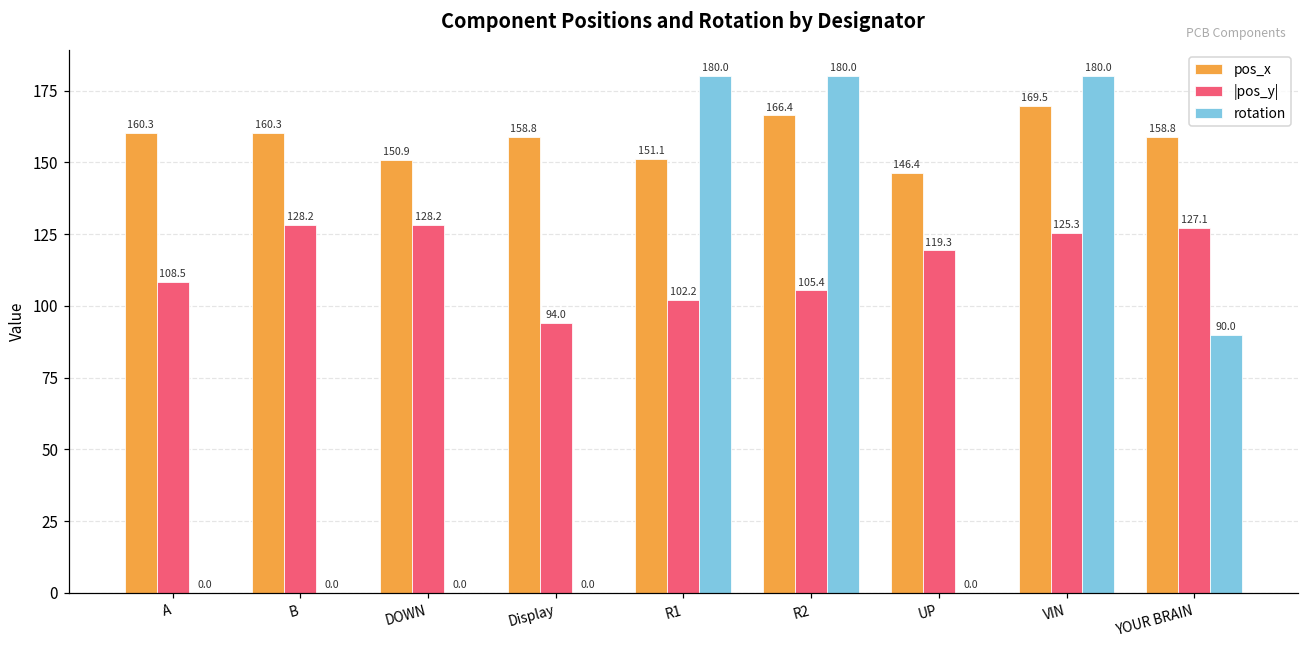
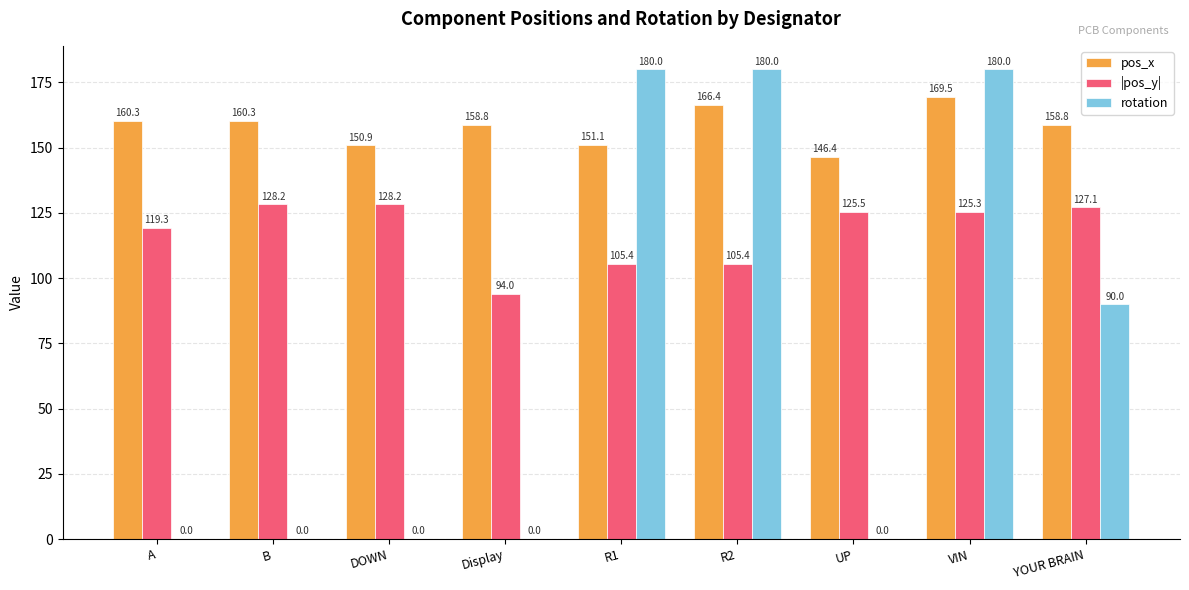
|pos_y|, A: 108.5 -> 119.3
|pos_y|, R1: 102.2 -> 105.4
|pos_y|, UP: 119.3 -> 125.5
